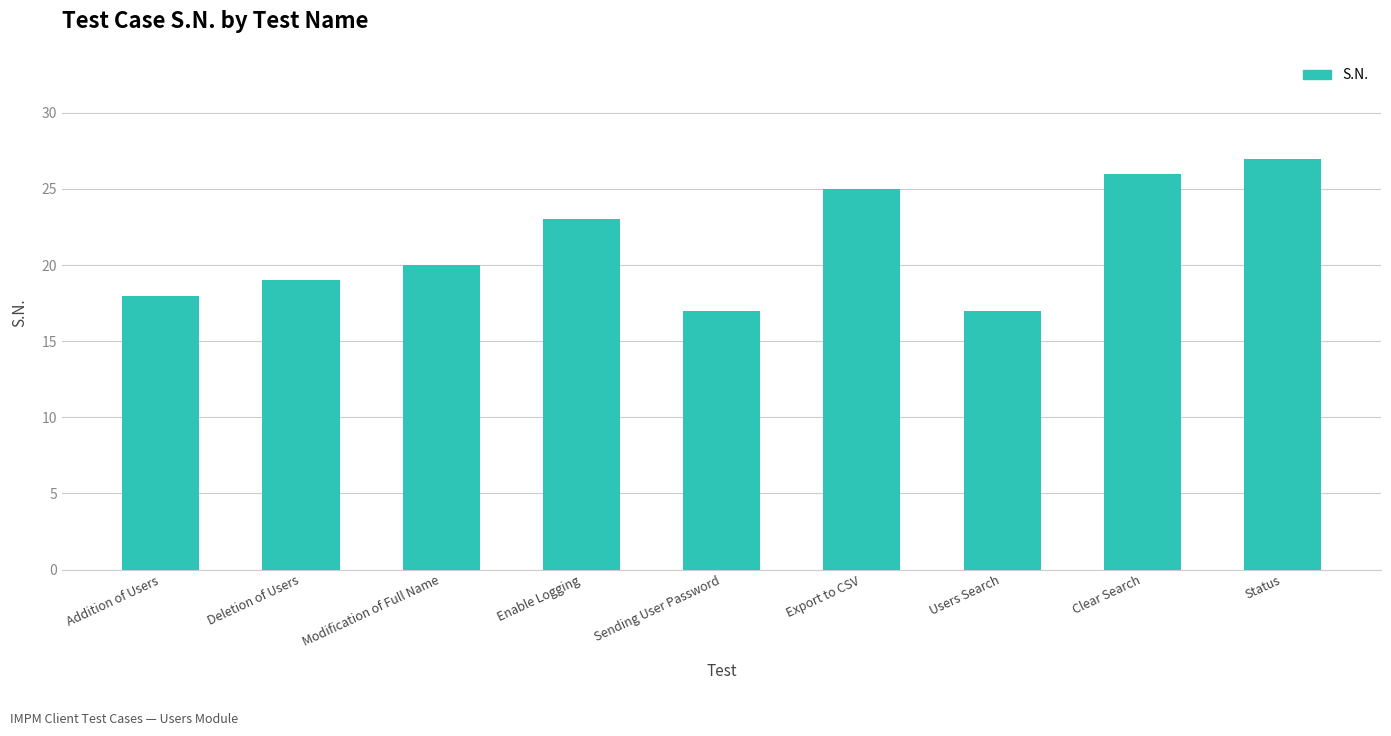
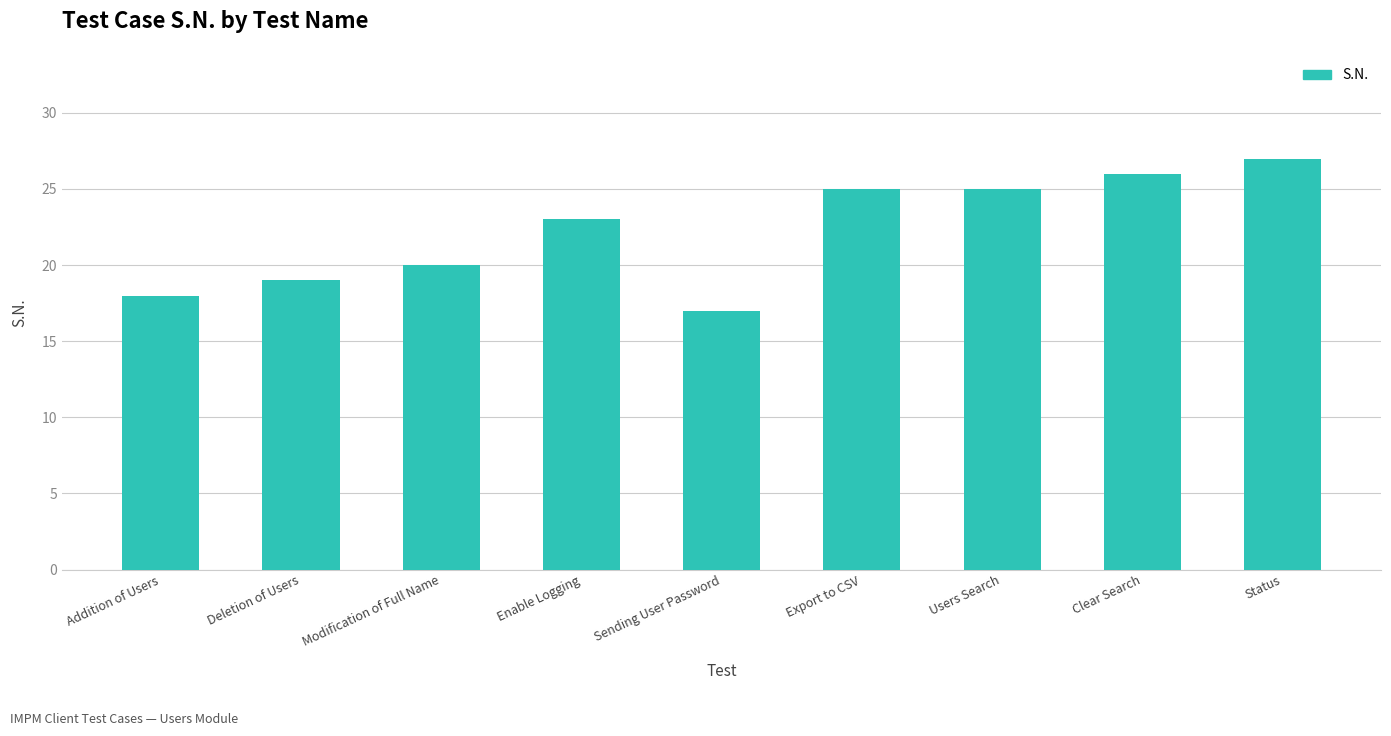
Users Search: 17 -> 25
